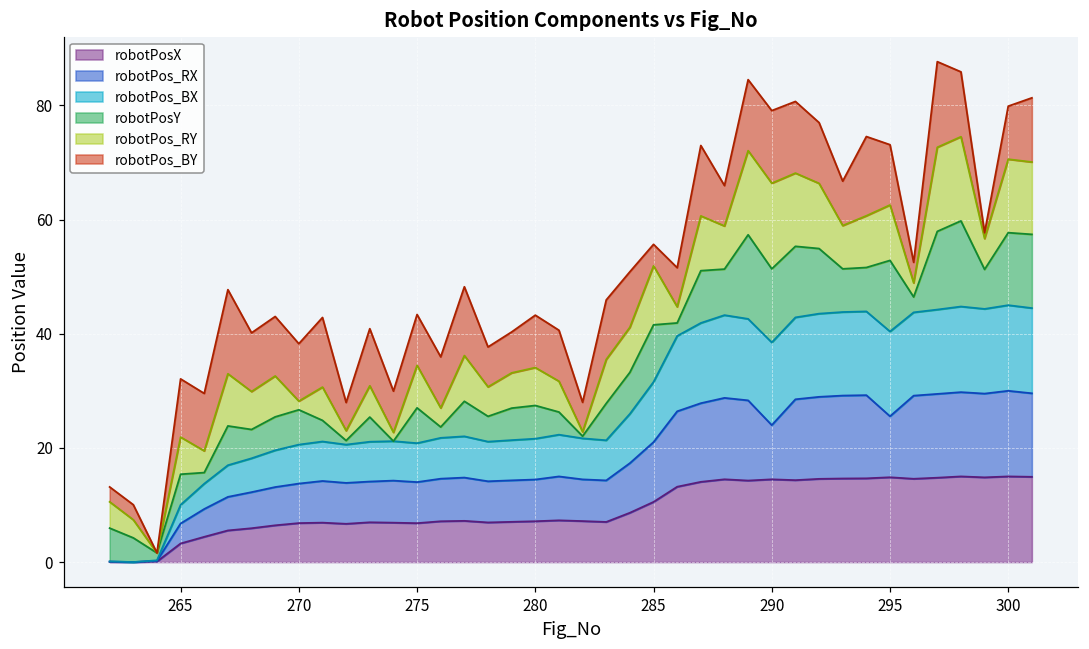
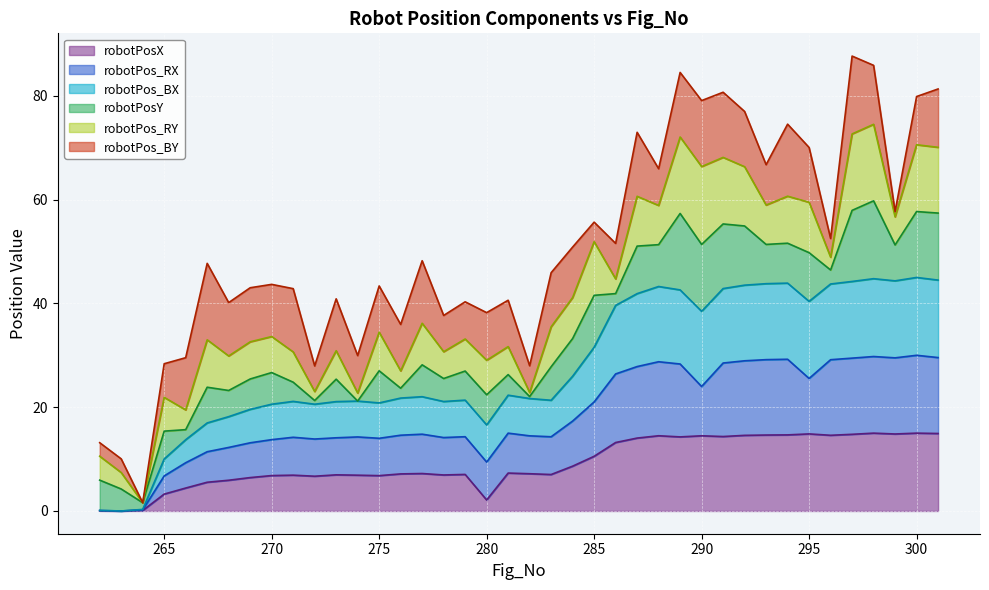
robotPos_BY, 265: 10 -> 6
robotPos_RY, 270: 2 -> 7
robotPosX, 280: 7 -> 2
robotPosY, 295: 12 -> 9
